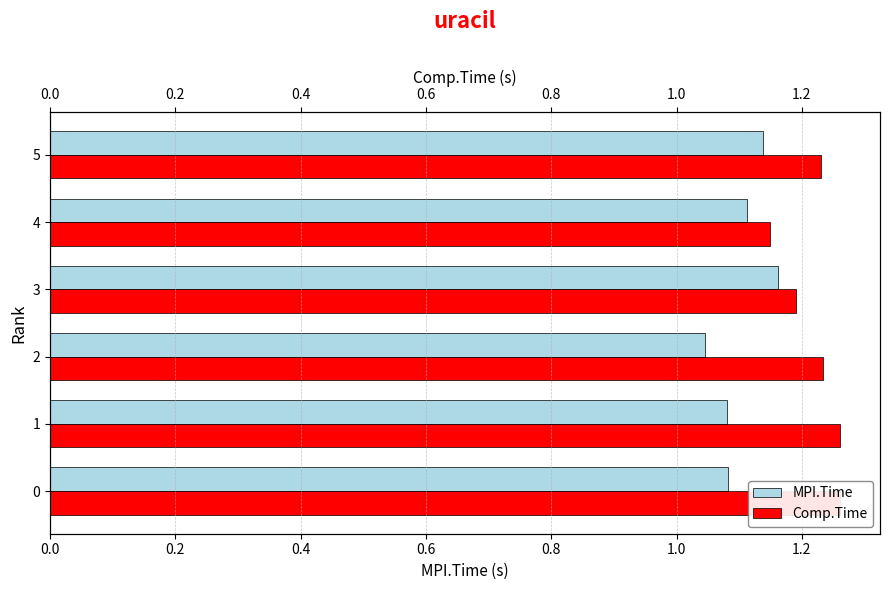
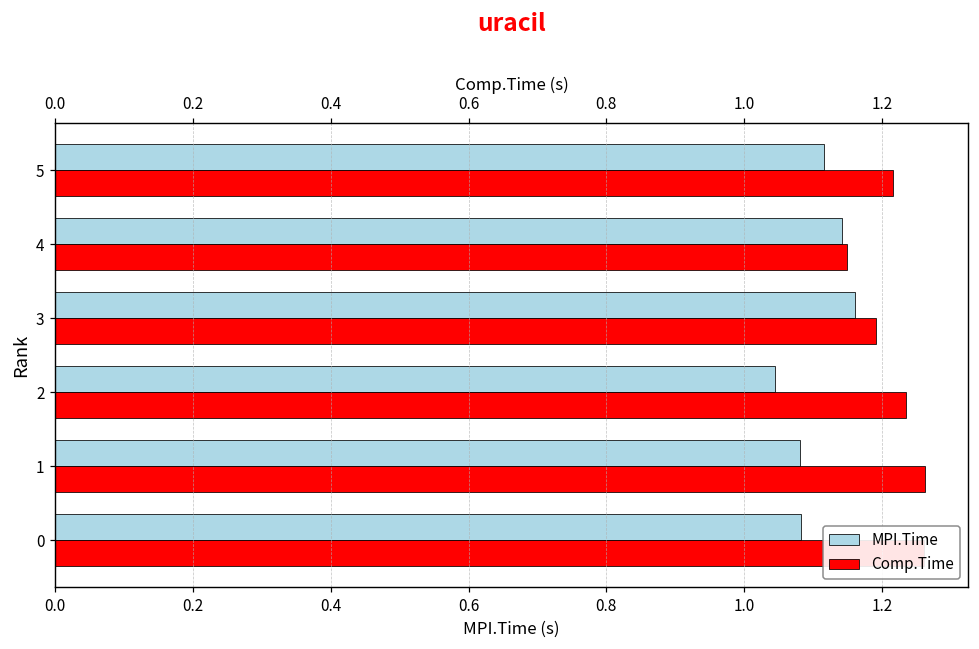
MPI.Time, 5: 1.14 -> 1.12
Comp.Time, 5: 1.23 -> 1.22
MPI.Time, 4: 1.11 -> 1.14
